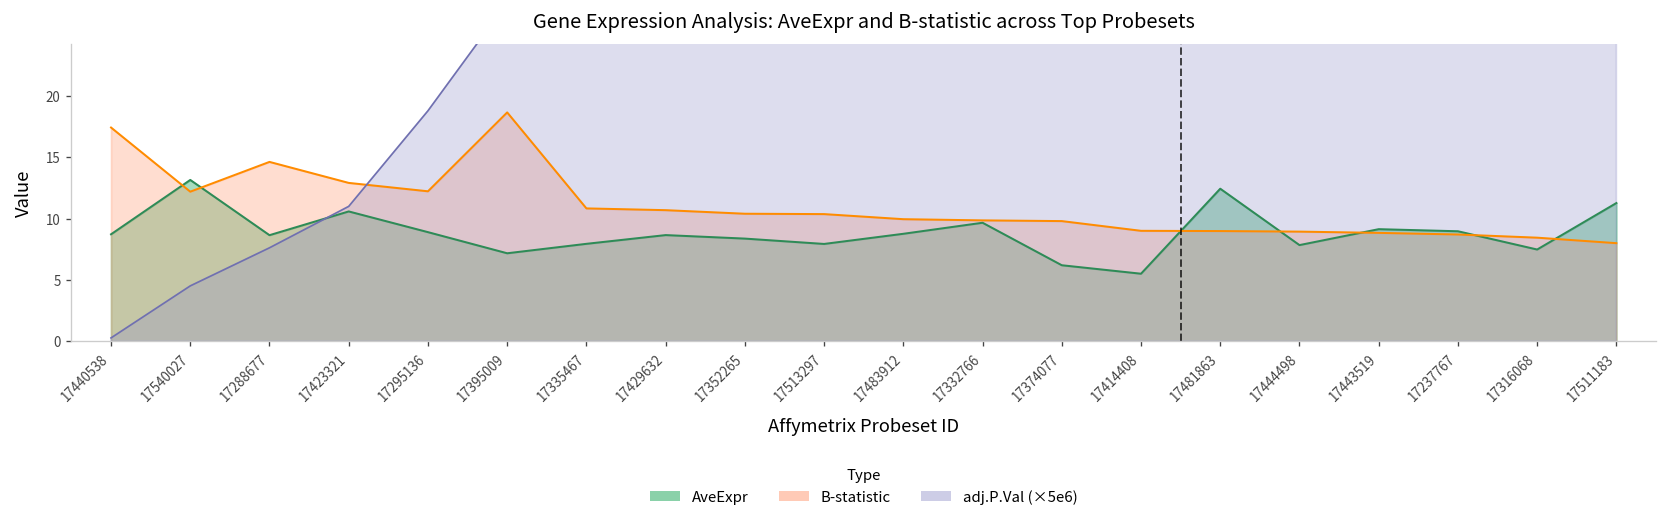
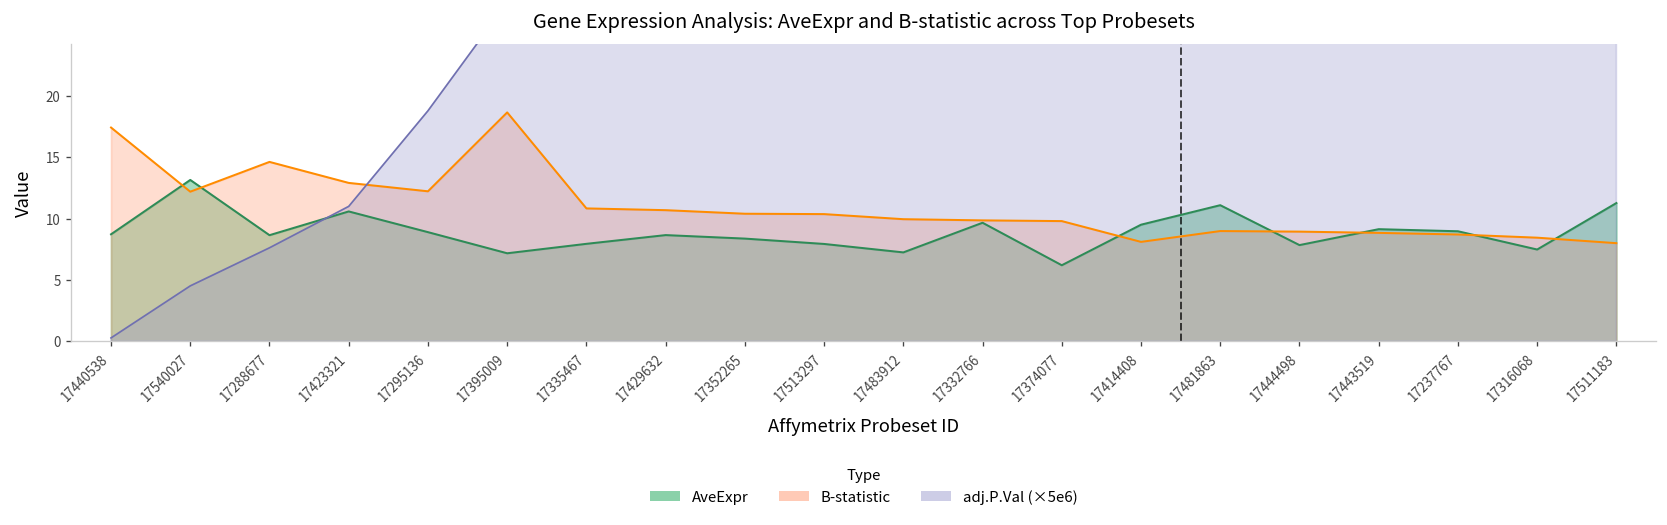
AveExpr, 17483912: 8.8 -> 7.3
AveExpr, 17414408: 5.5 -> 9.5
B-statistic, 17414408: 9.0 -> 8.1
AveExpr, 17481863: 12.4 -> 11.1
